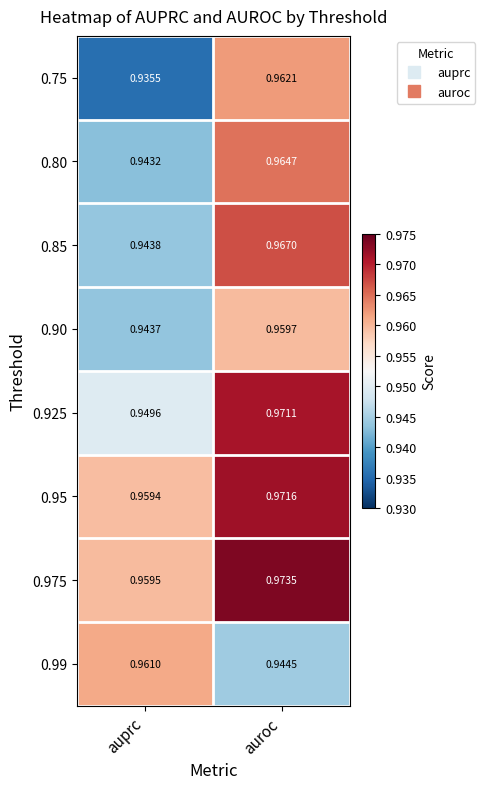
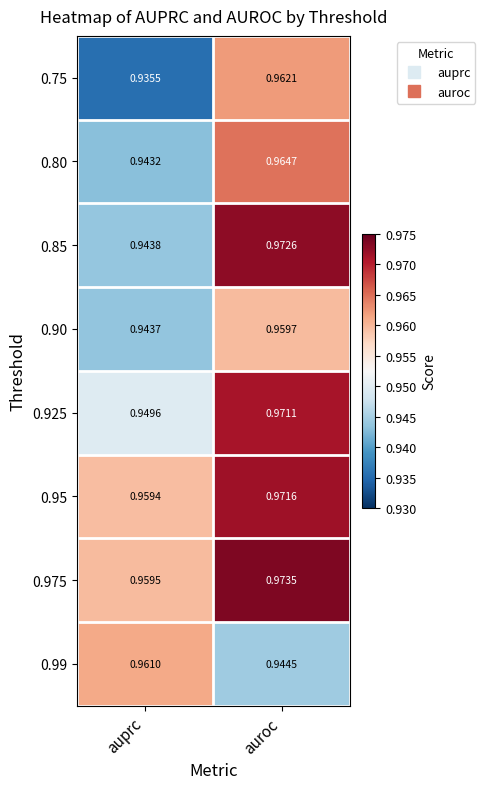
0.85, auroc: 0.9670 -> 0.9726
